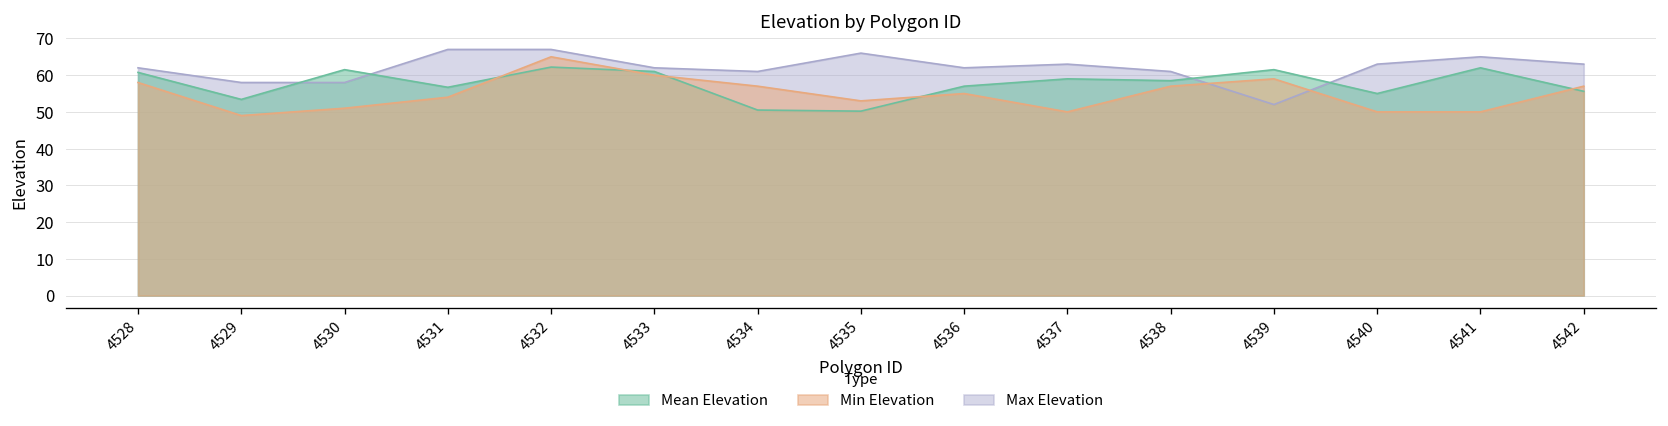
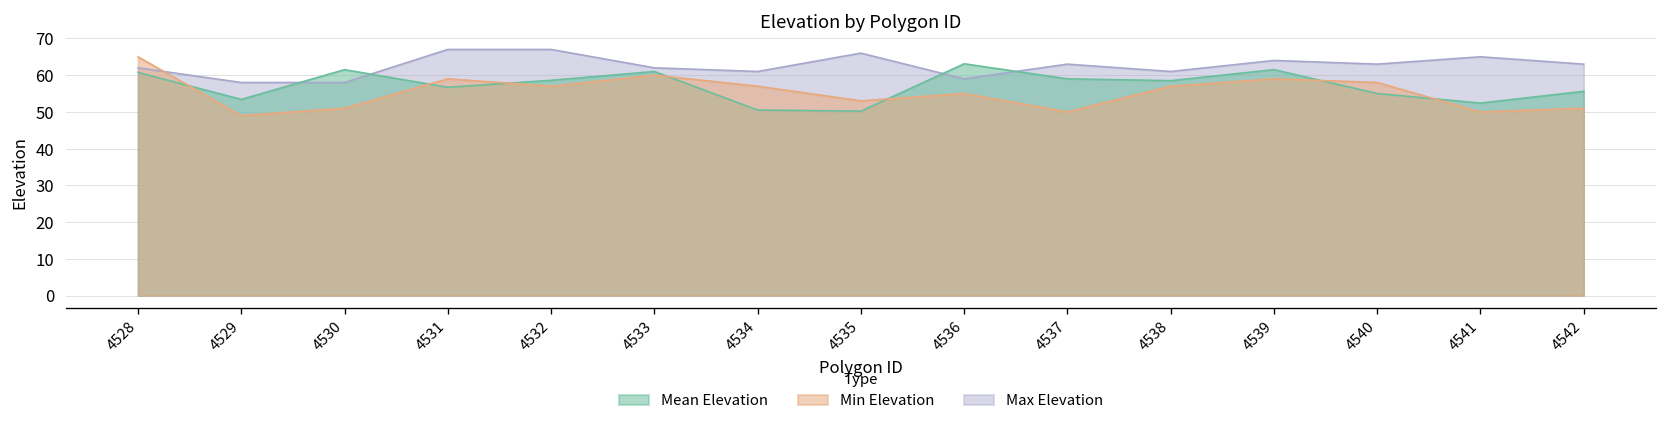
Min Elevation, 4528: 58 -> 65
Min Elevation, 4531: 54 -> 59
Mean Elevation, 4532: 62 -> 59
Min Elevation, 4532: 65 -> 57
Max Elevation, 4536: 62 -> 59
Mean Elevation, 4536: 57 -> 63
Max Elevation, 4539: 52 -> 64
Min Elevation, 4540: 50 -> 58
Mean Elevation, 4541: 62 -> 52
Min Elevation, 4542: 57 -> 51
